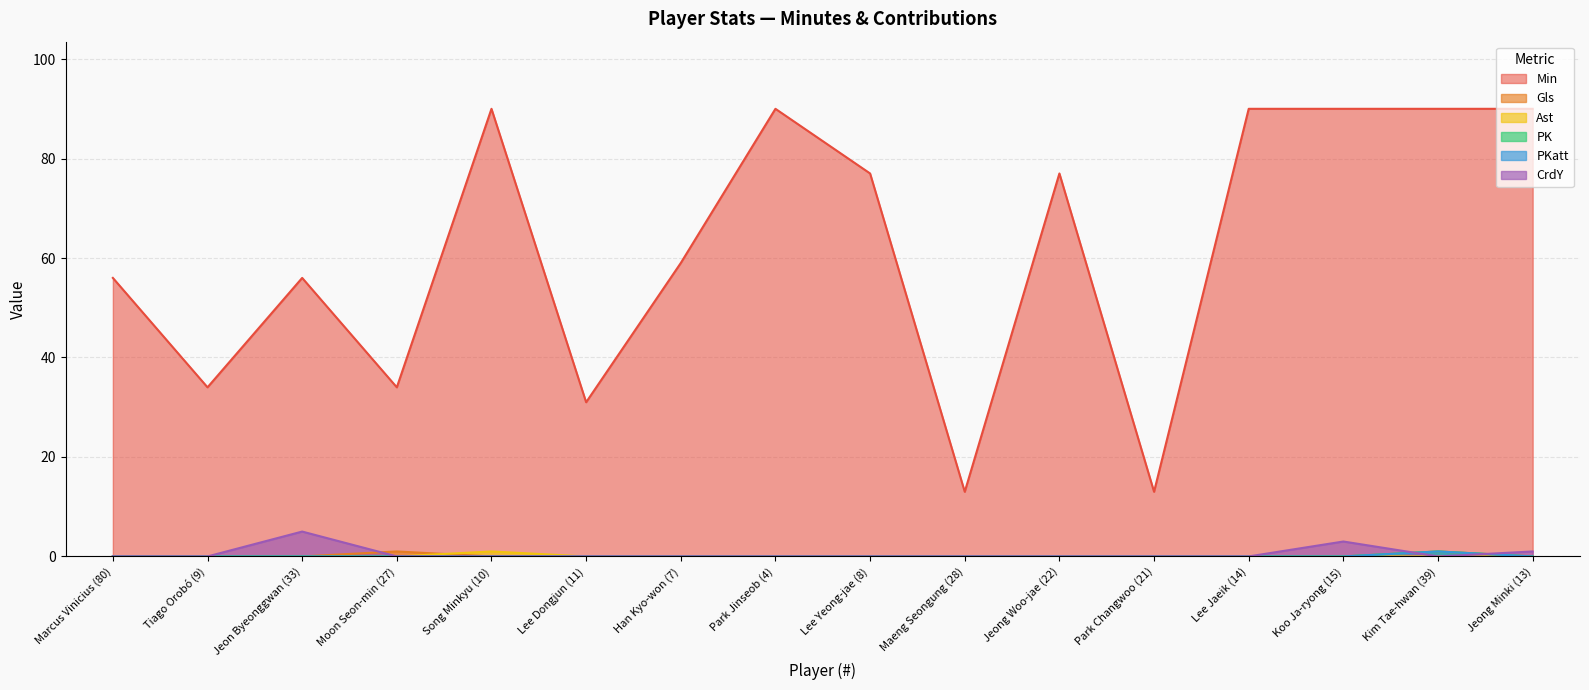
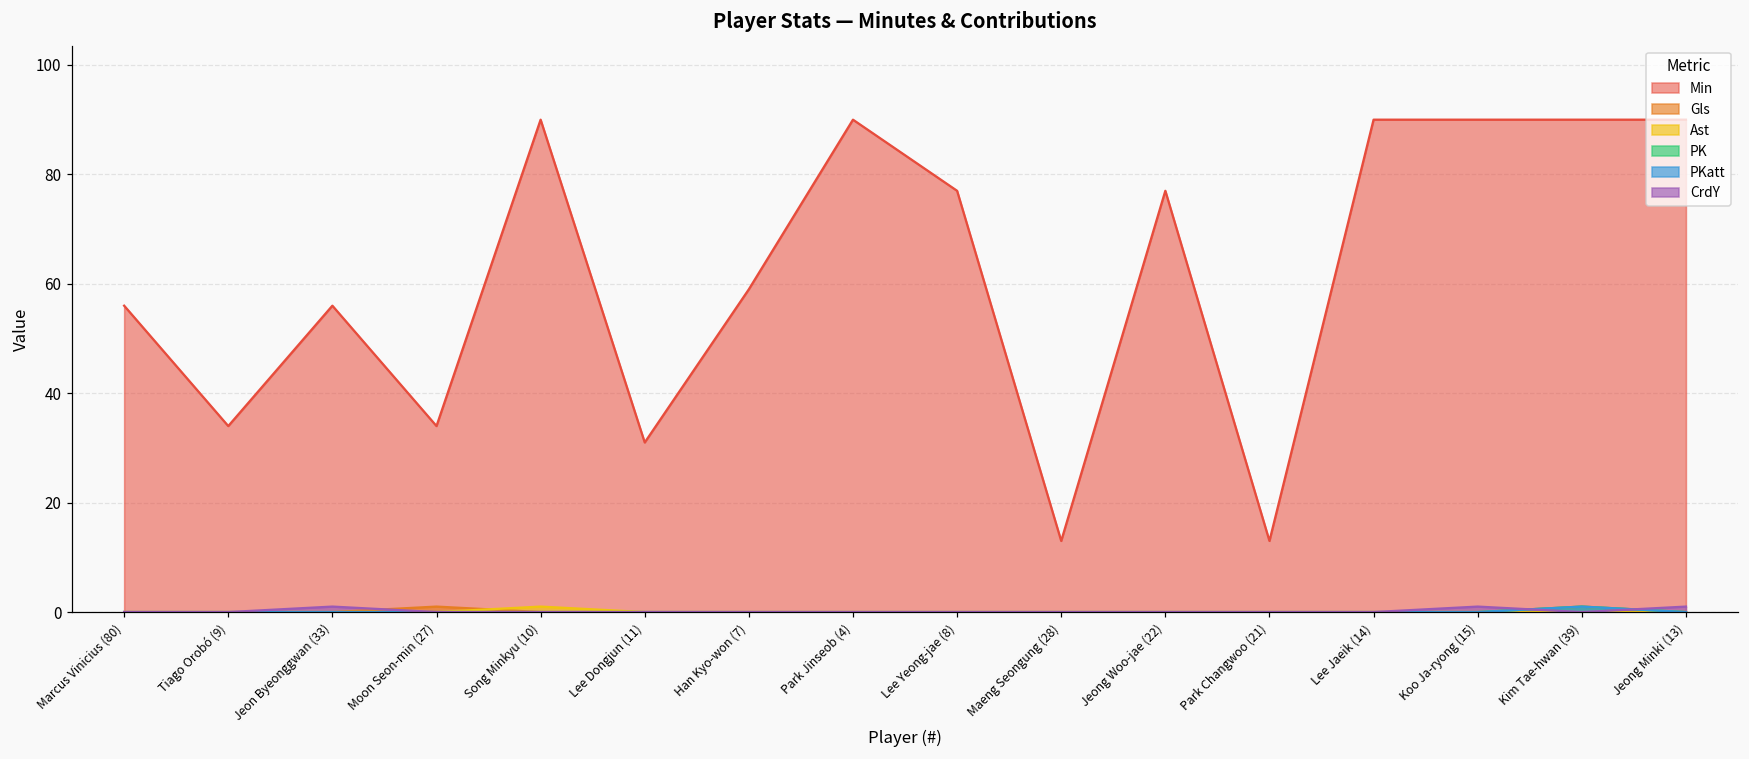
CrdY, Jeon Byeonggwan (33): 5 -> 1
CrdY, Koo Ja-ryong (15): 3 -> 1
